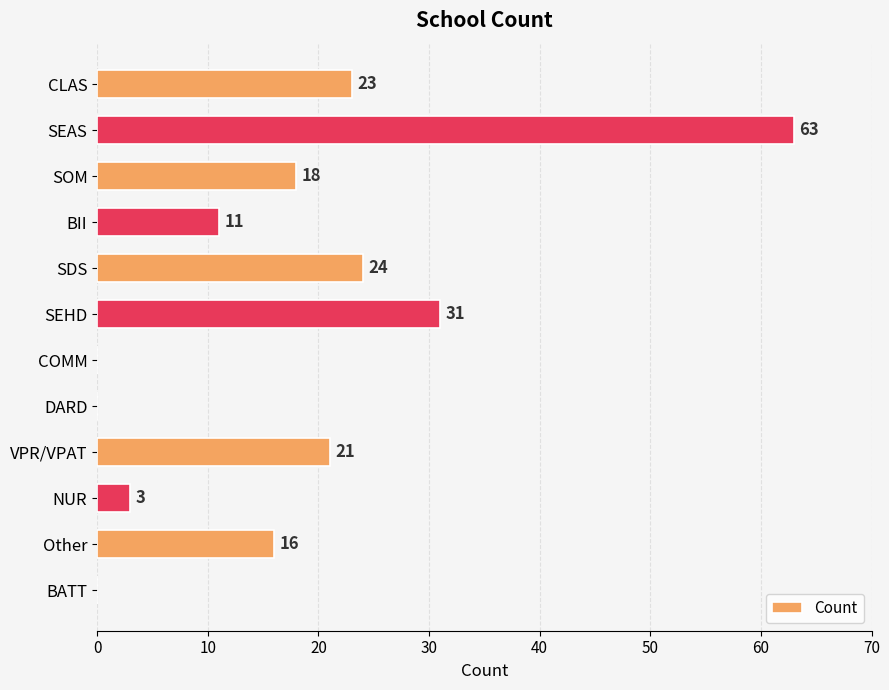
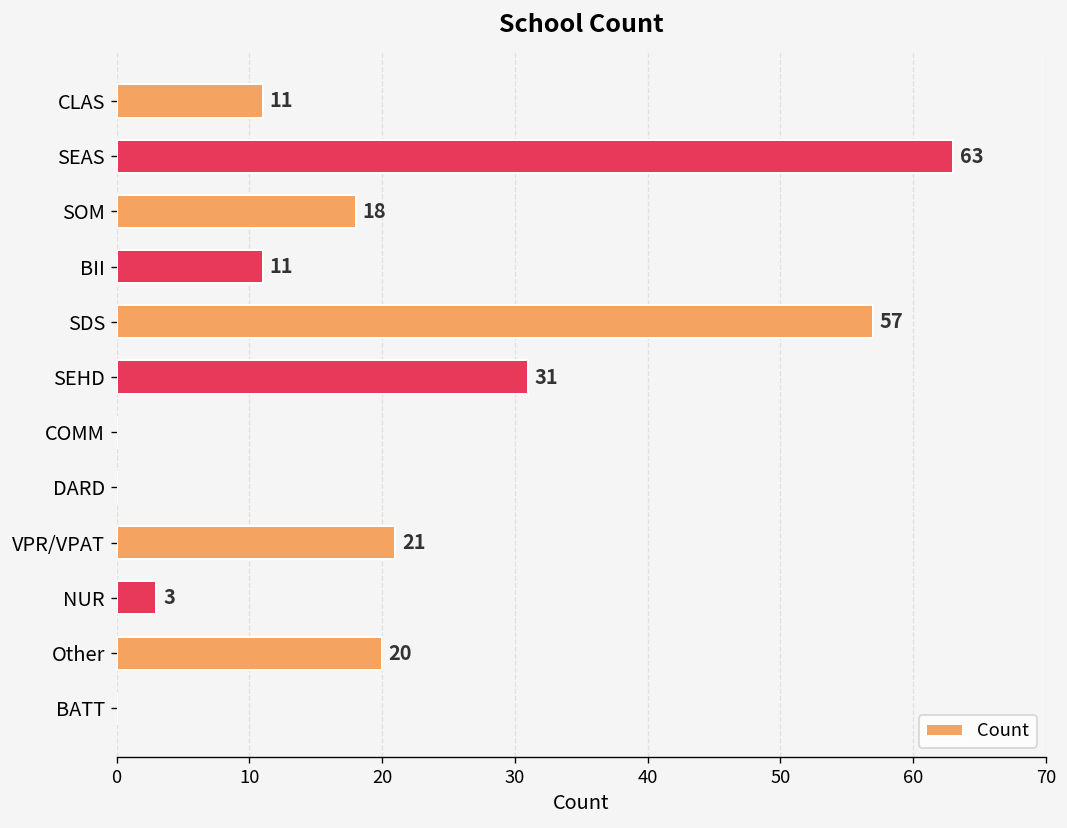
CLAS: 23 -> 11
SDS: 24 -> 57
Other: 16 -> 20
